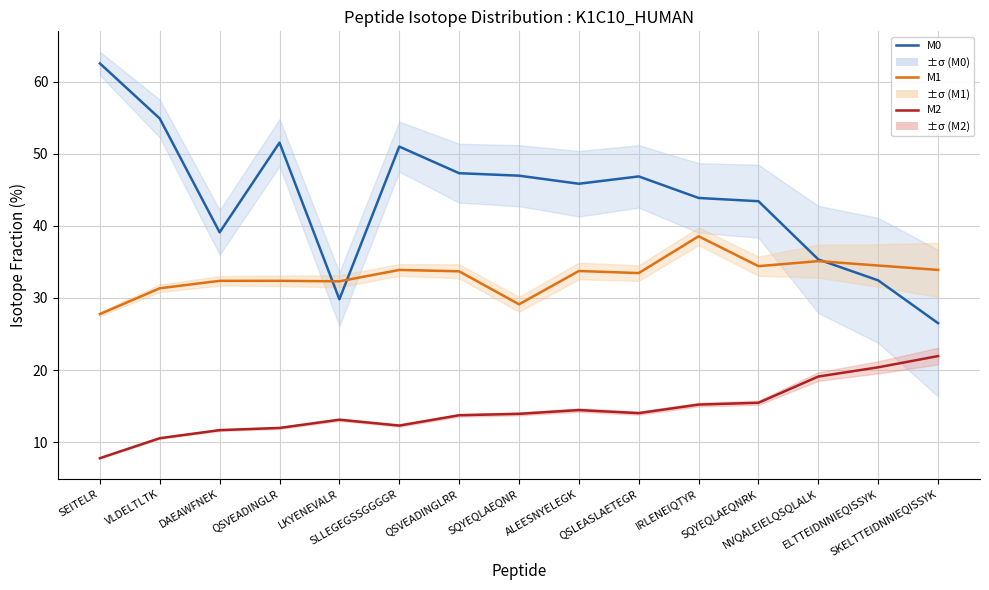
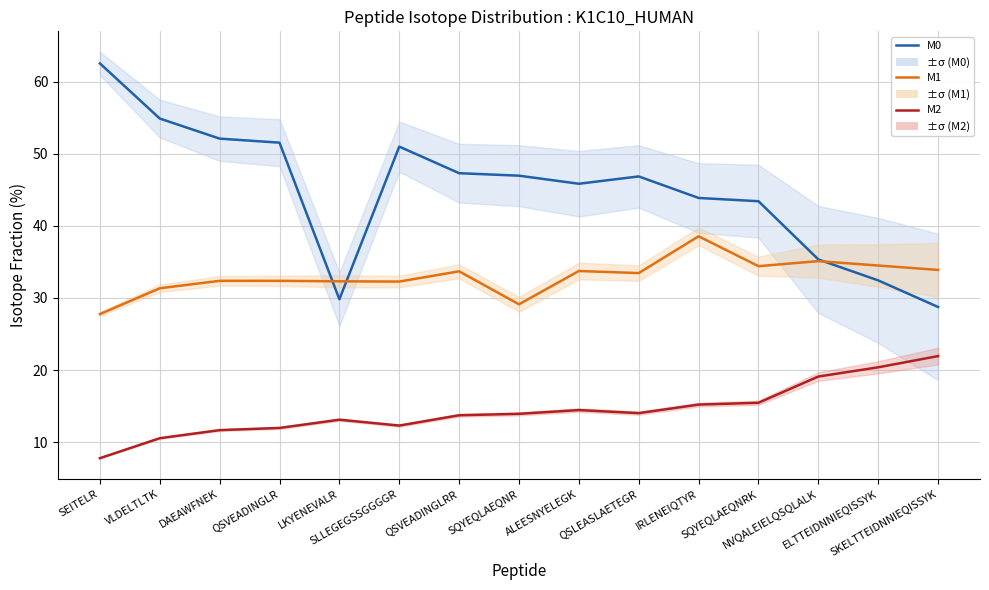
M0, DAEAWFNEK: 39 -> 52
M1, SLLEGEGSSGGGGR: 34 -> 32
M0, SKELTTEIDNNIEQISSYK: 26 -> 29
